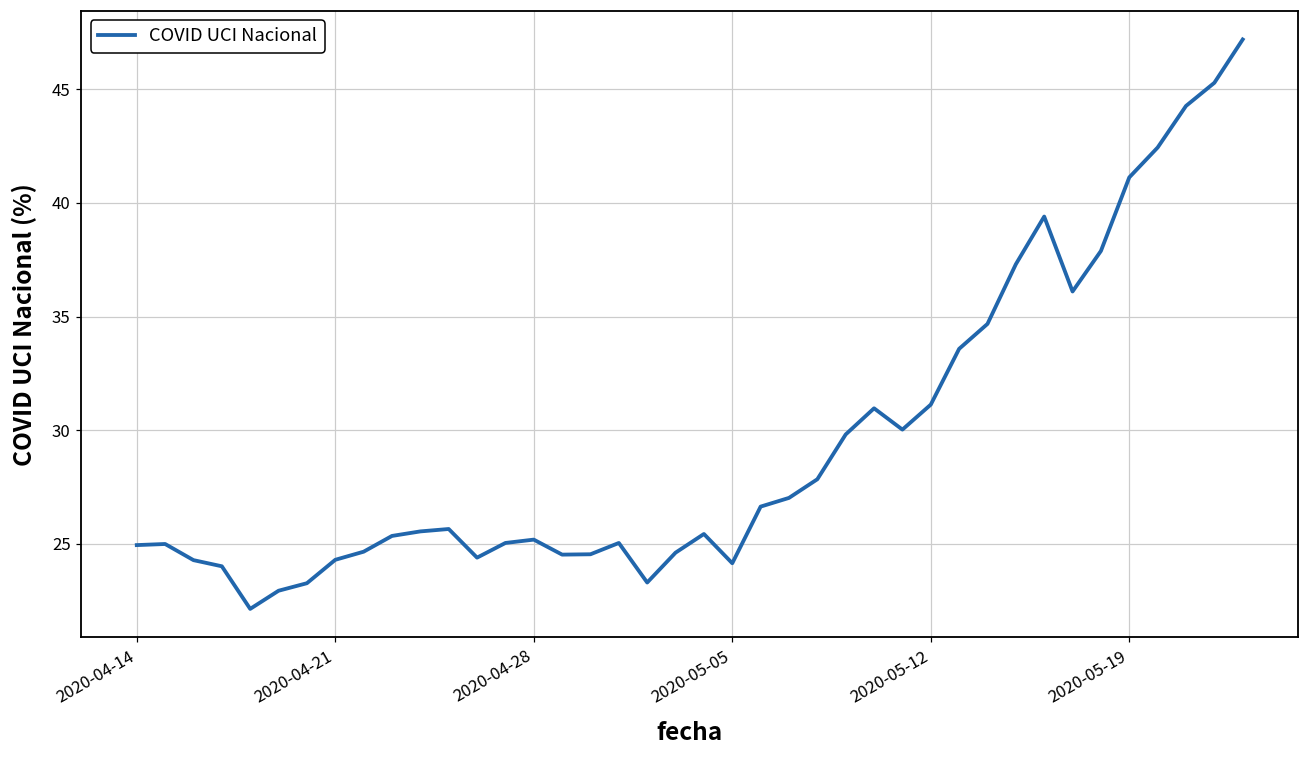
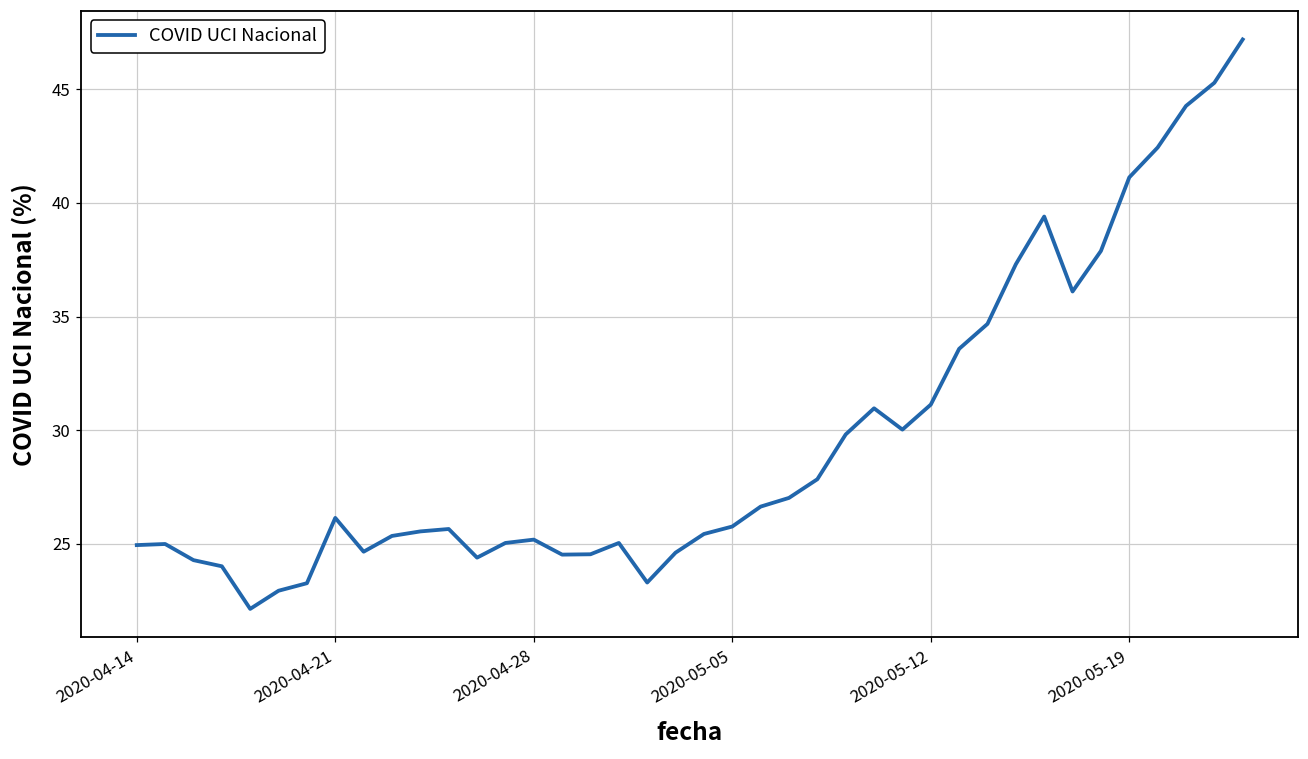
2020-04-21: 24.3 -> 26.1
2020-05-05: 24.1 -> 25.8
